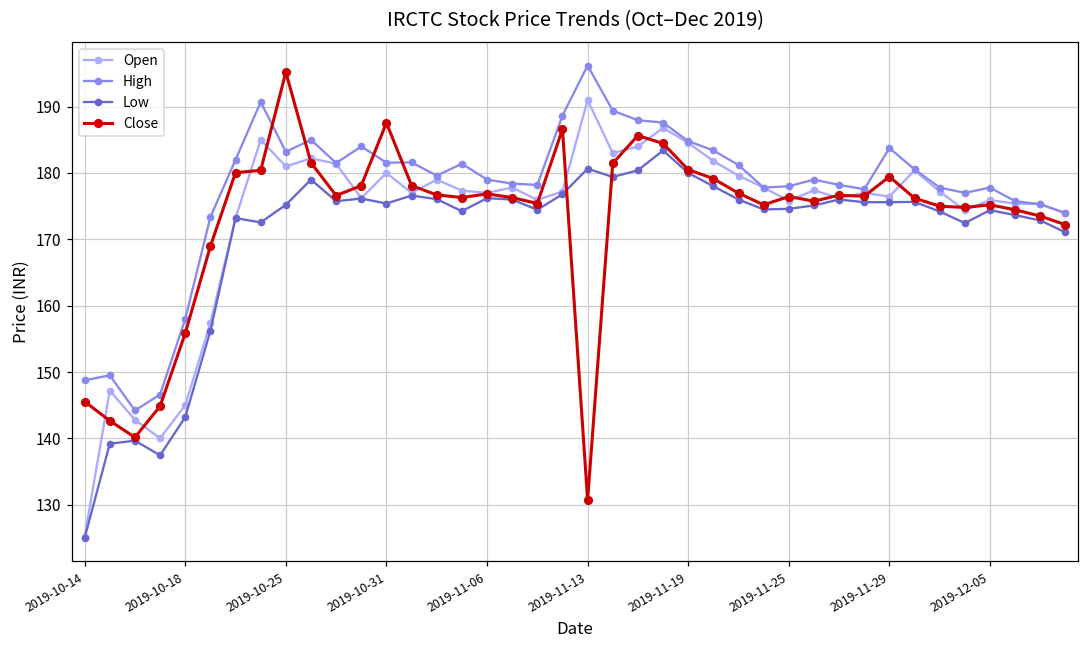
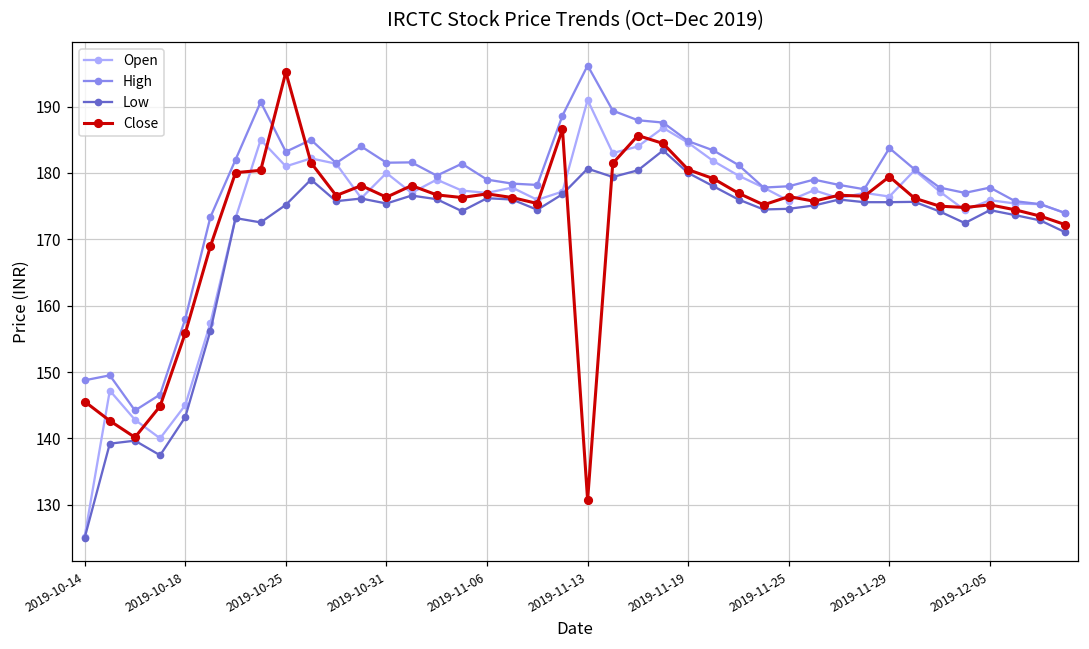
Close, 2019-10-31: 188 -> 176
